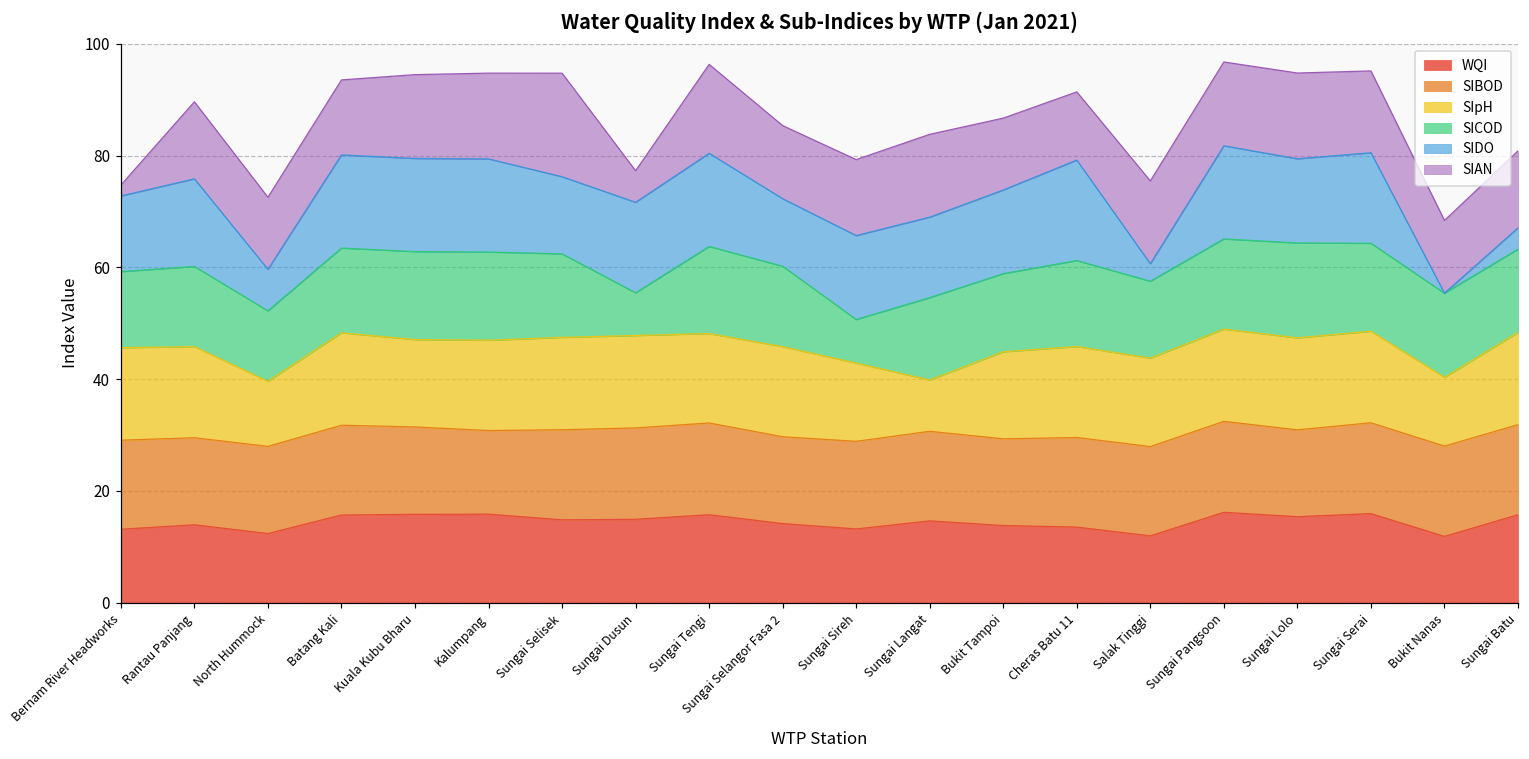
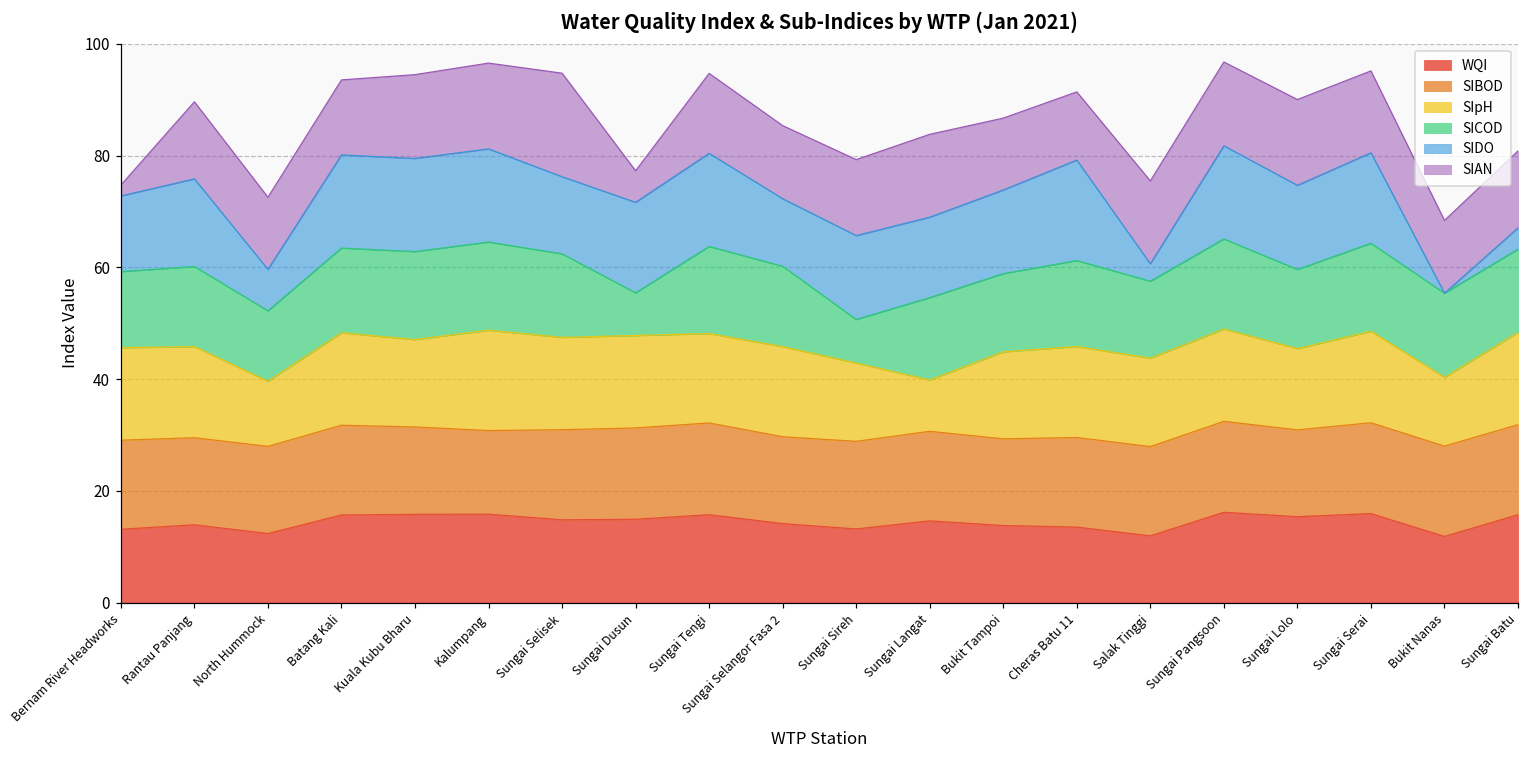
SIpH, Kalumpang: 16 -> 18
SIAN, Sungai Tengi: 16 -> 14
SIpH, Sungai Lolo: 16 -> 15
SICOD, Sungai Lolo: 17 -> 14
